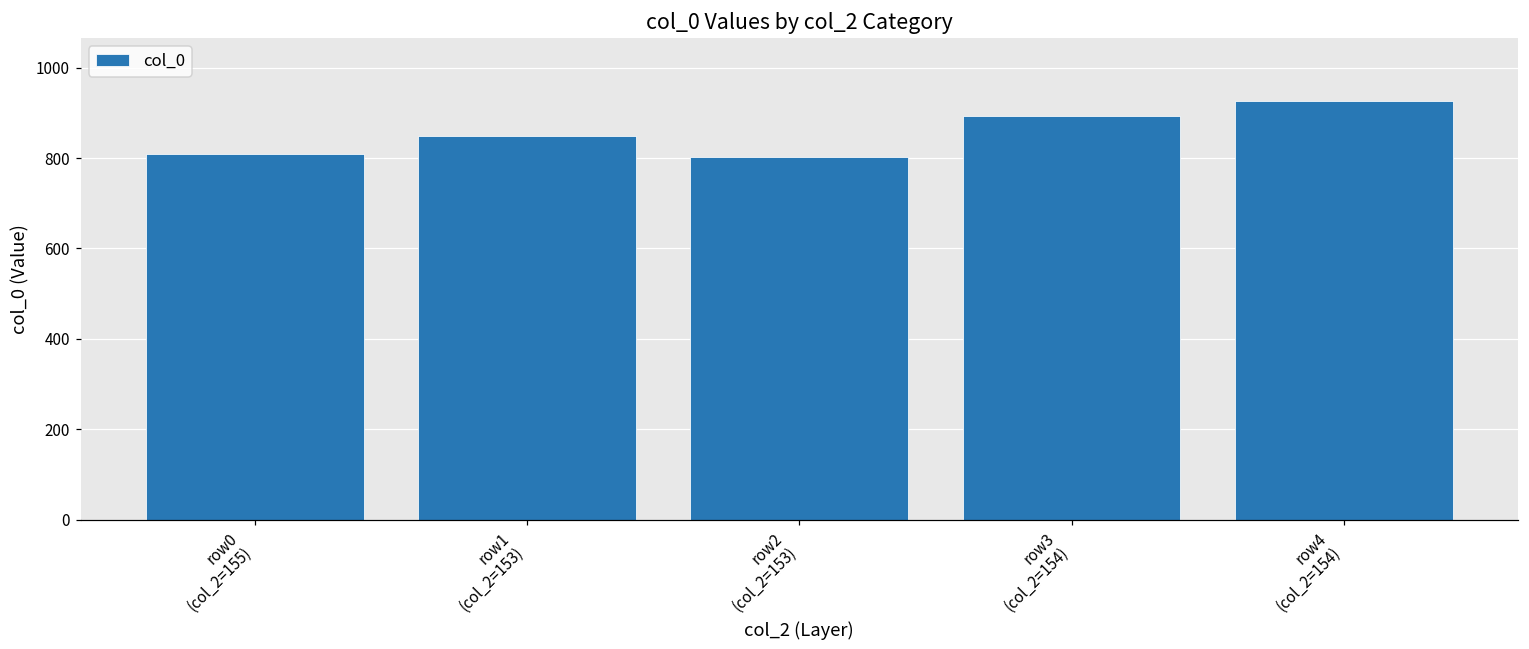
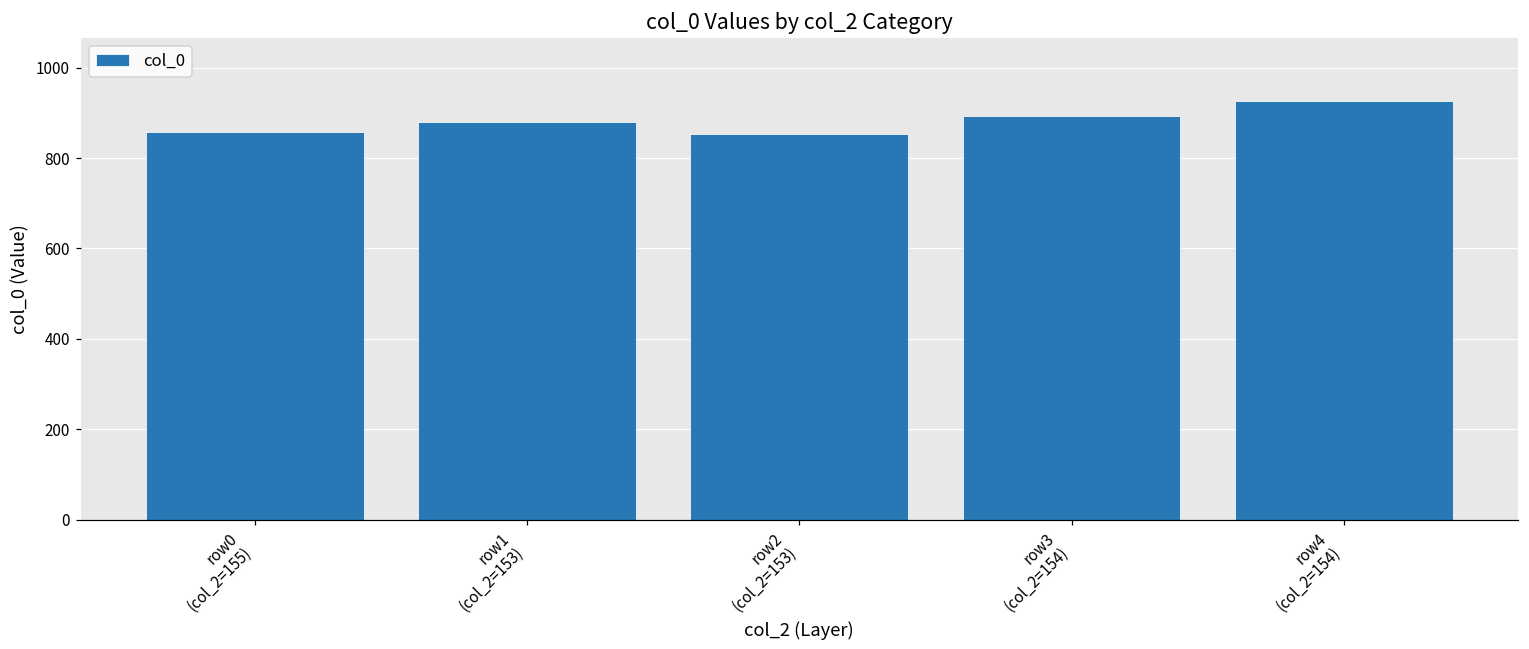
row0 (col_2=155): 810 -> 860
row1 (col_2=153): 850 -> 880
row2 (col_2=153): 800 -> 850
